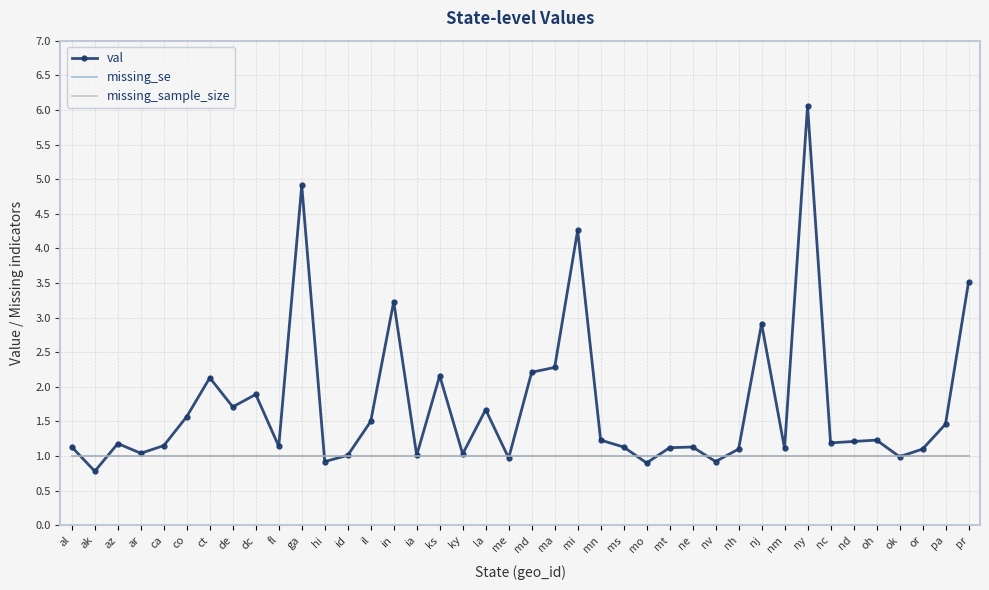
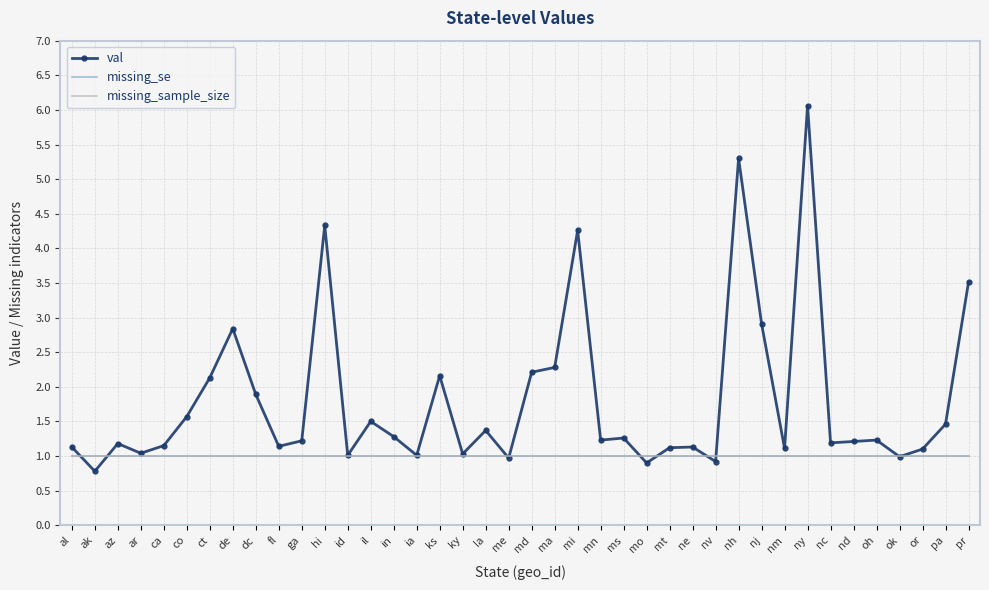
val, de: 1.7 -> 2.8
val, ga: 4.9 -> 1.2
val, hi: 0.9 -> 4.3
val, in: 3.2 -> 1.3
val, la: 1.7 -> 1.4
val, ms: 1.1 -> 1.3
val, nh: 1.1 -> 5.3
